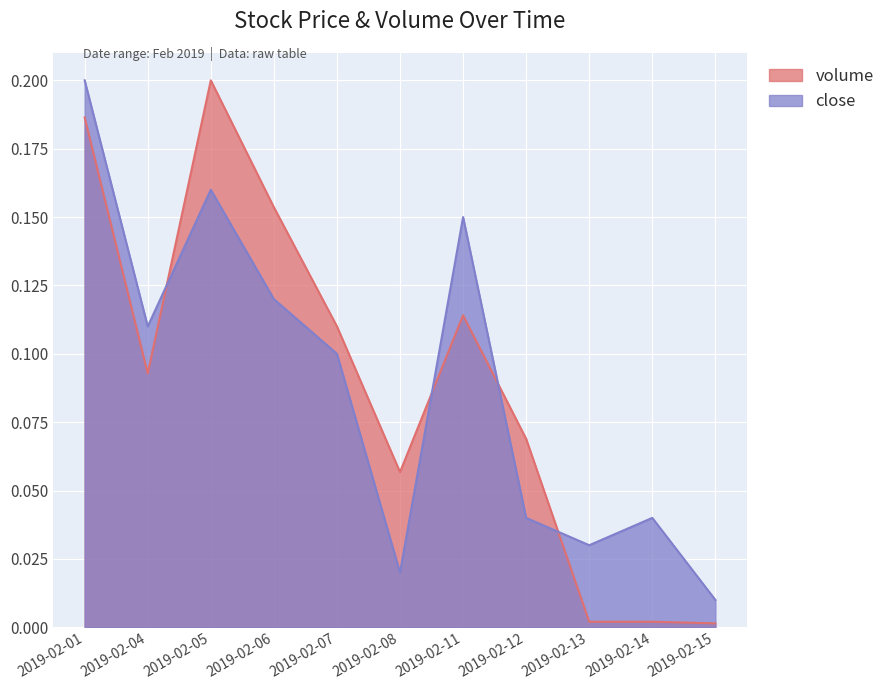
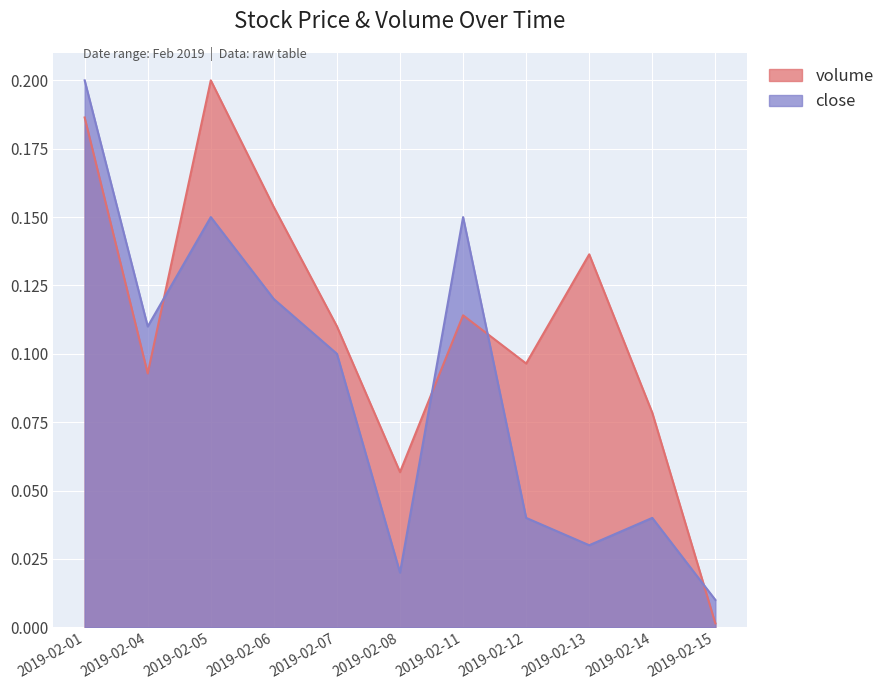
close, 2019-02-05: 0.16 -> 0.15
volume, 2019-02-12: 0.069 -> 0.096
volume, 2019-02-13: 0.002 -> 0.136
volume, 2019-02-14: 0.002 -> 0.078
